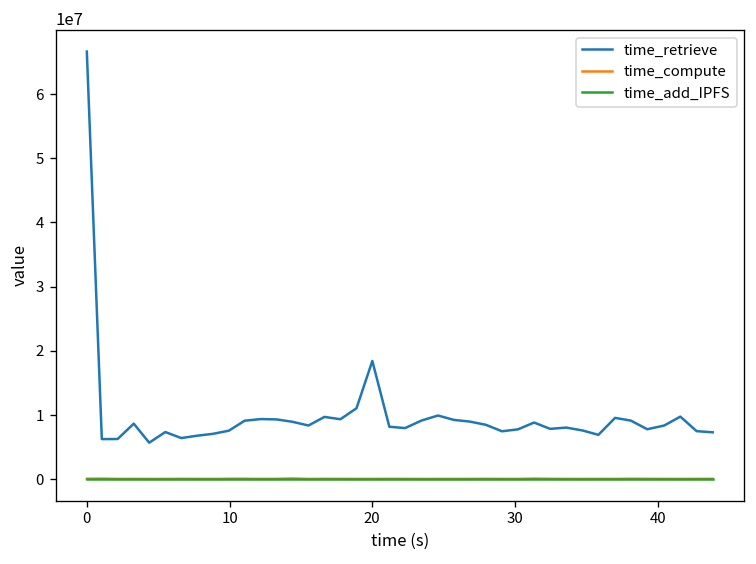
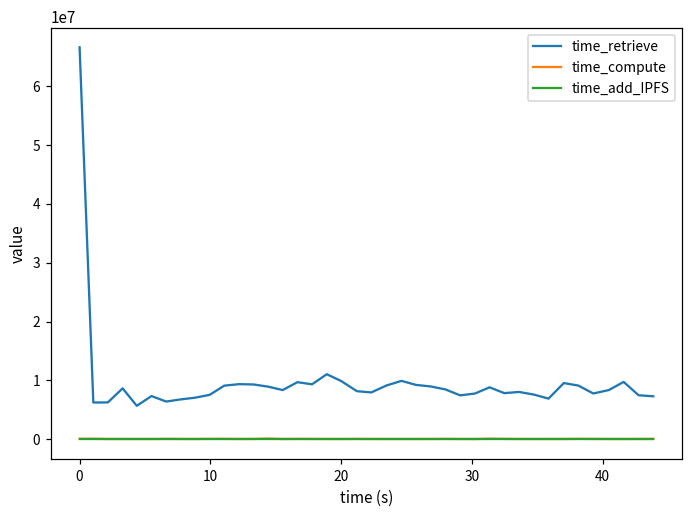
time_retrieve, 20: 18000000 -> 10000000
